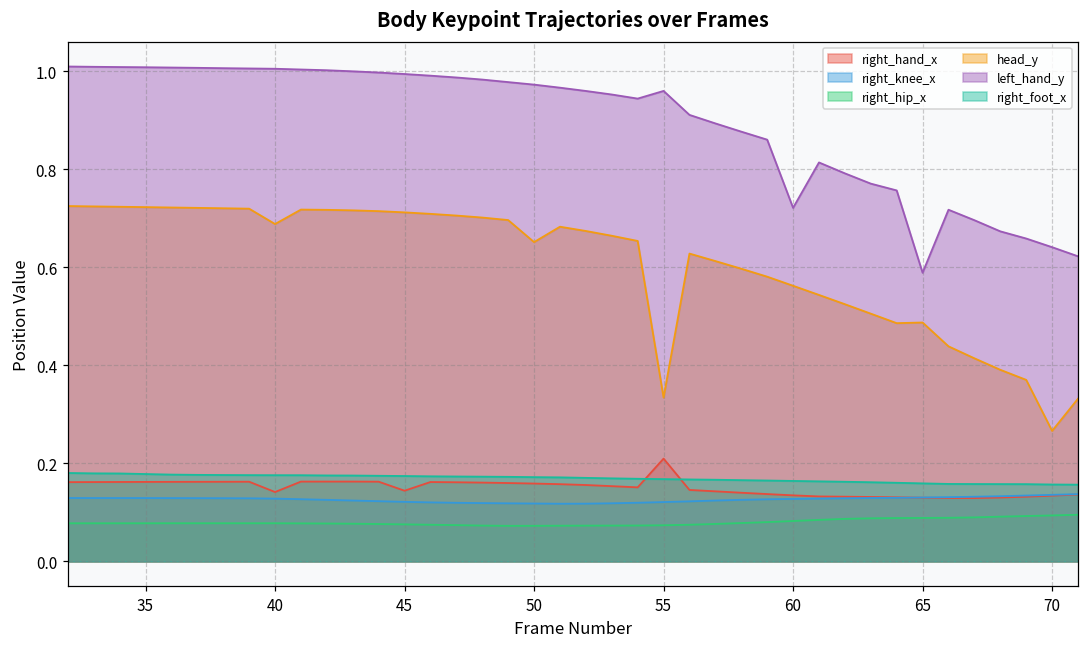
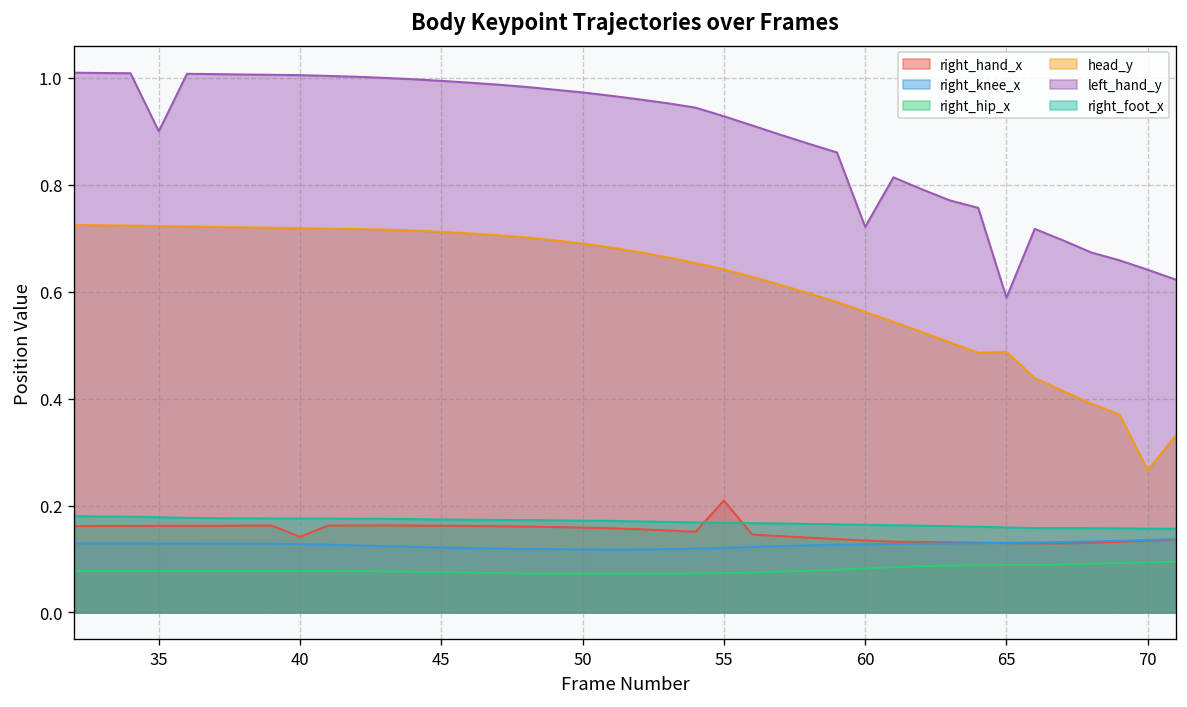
left_hand_y, 35: 1.01 -> 0.90
head_y, 40: 0.69 -> 0.72
right_hand_x, 45: 0.14 -> 0.16
head_y, 50: 0.65 -> 0.69
head_y, 55: 0.33 -> 0.64
left_hand_y, 55: 0.96 -> 0.93
